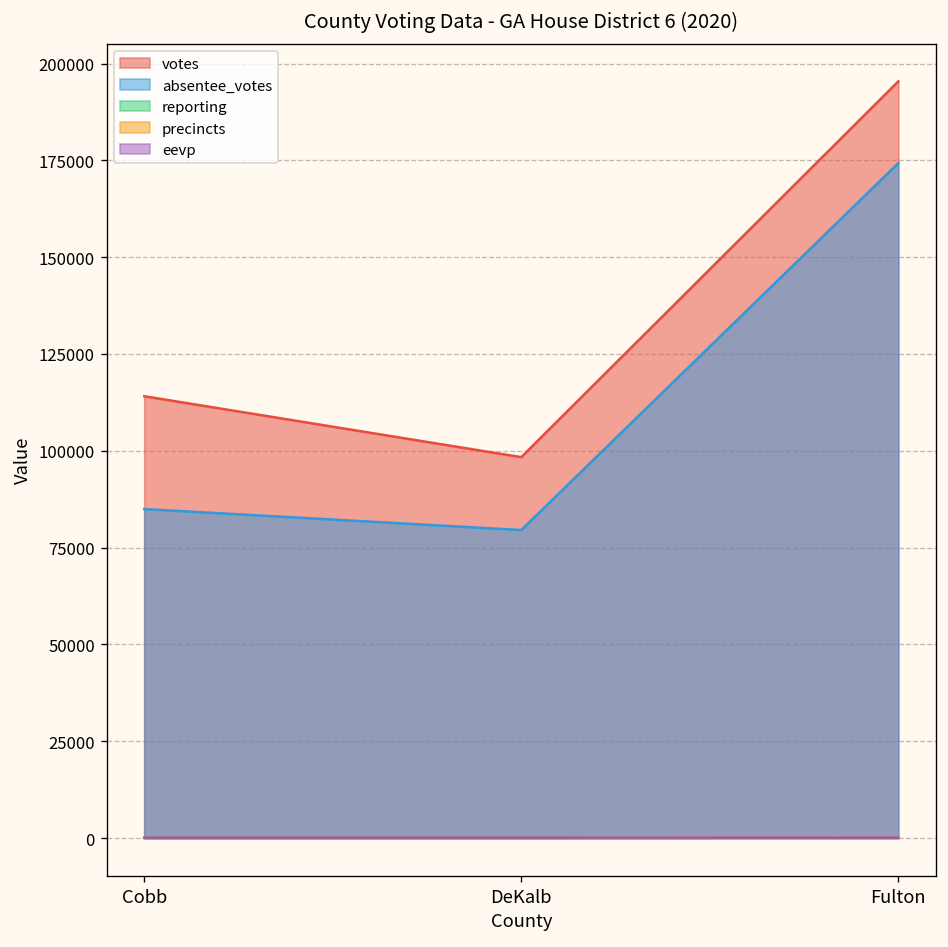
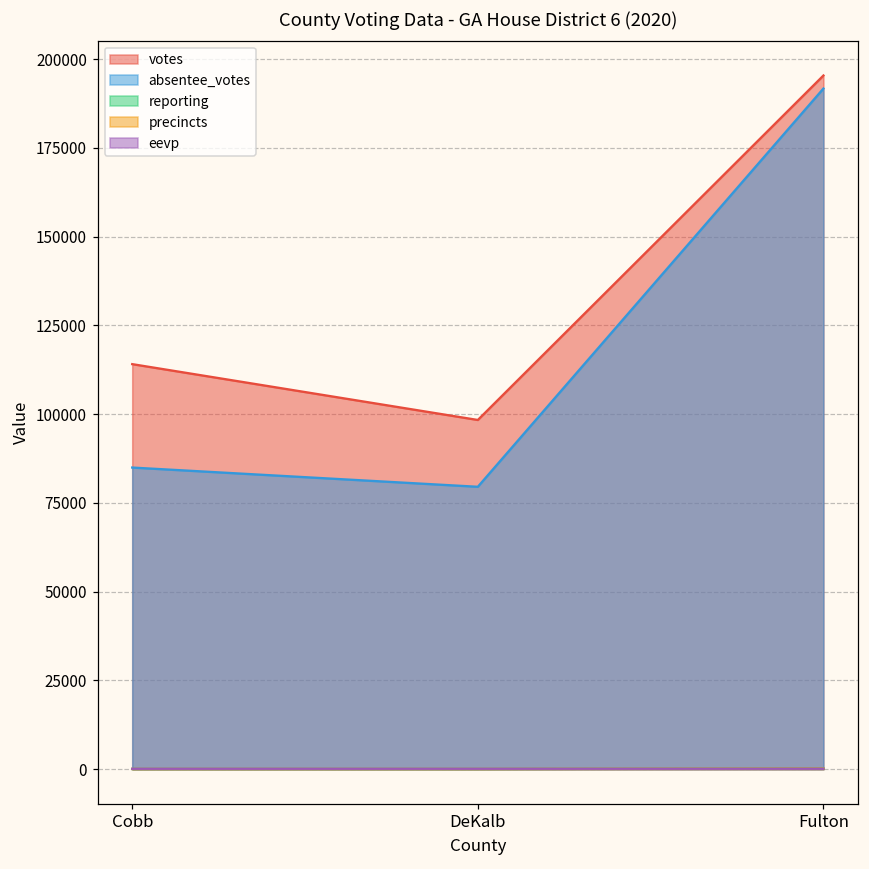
absentee_votes, Fulton: 174000 -> 192000
